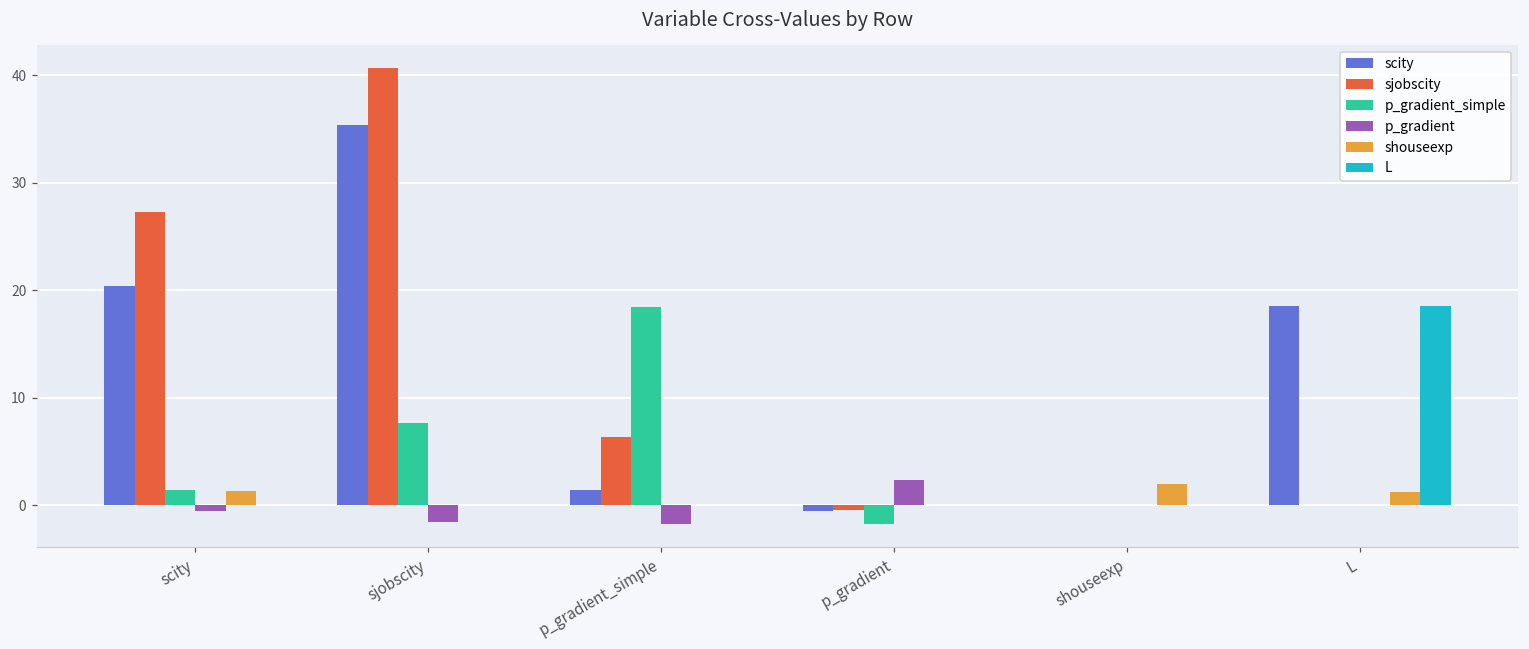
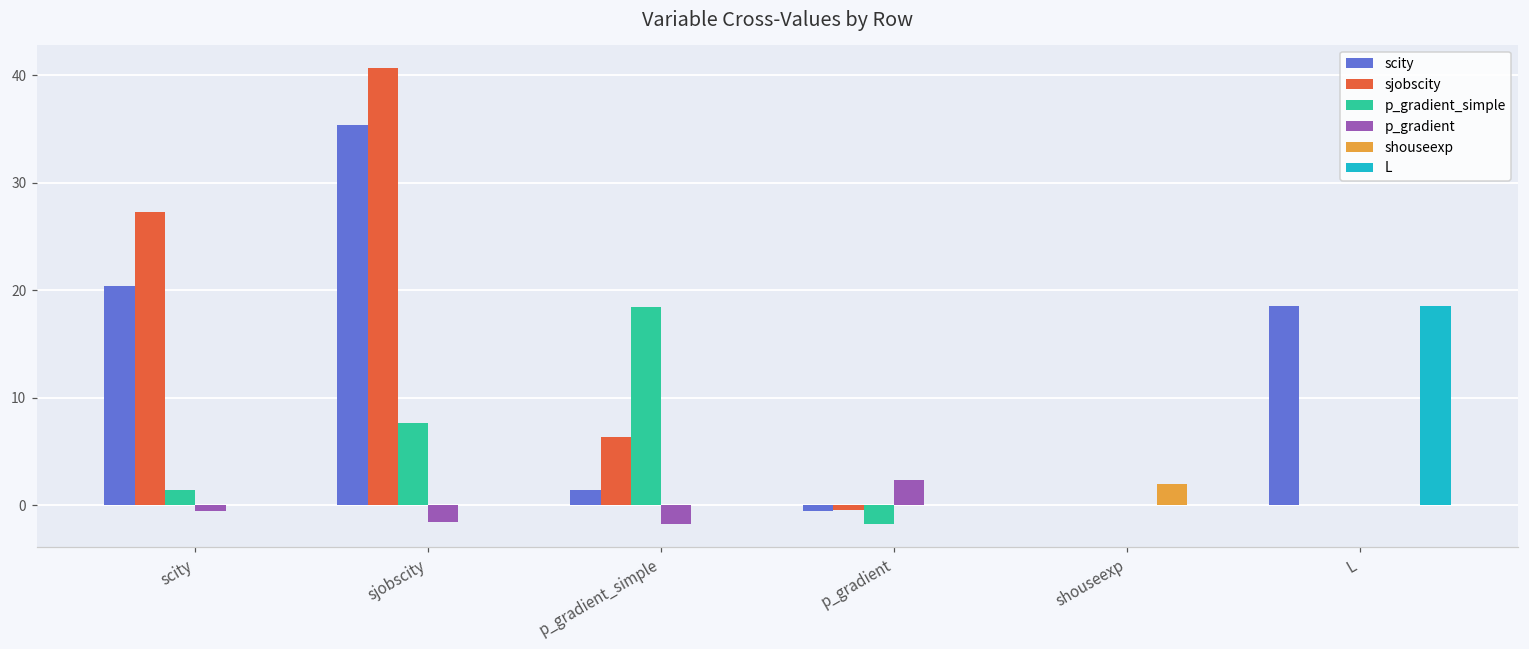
shouseexp, scity: 1 -> 0
shouseexp, L: 1 -> 0
